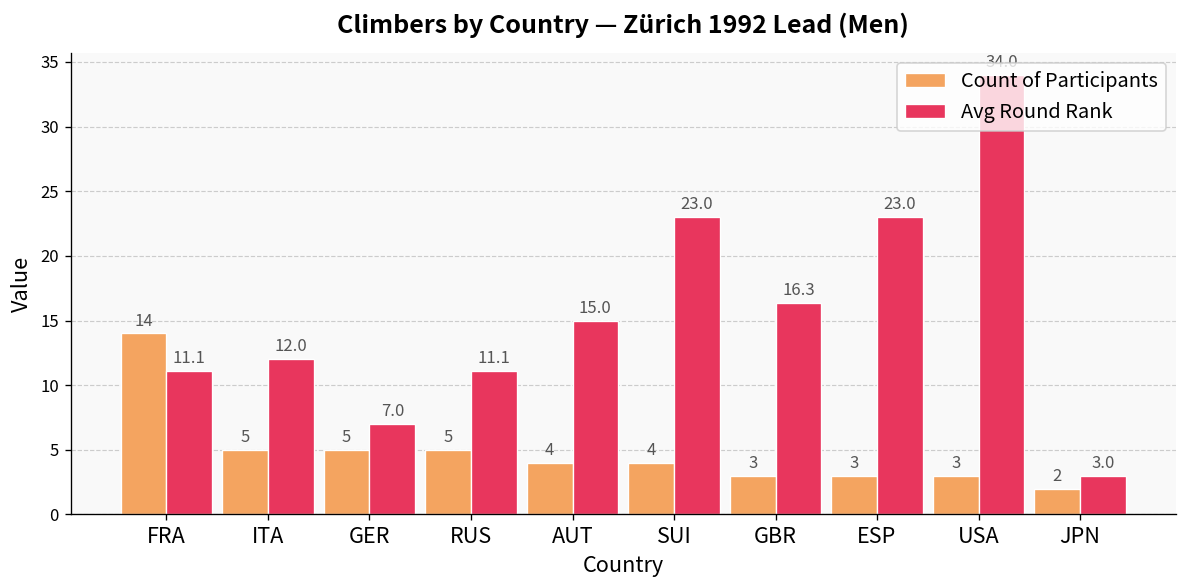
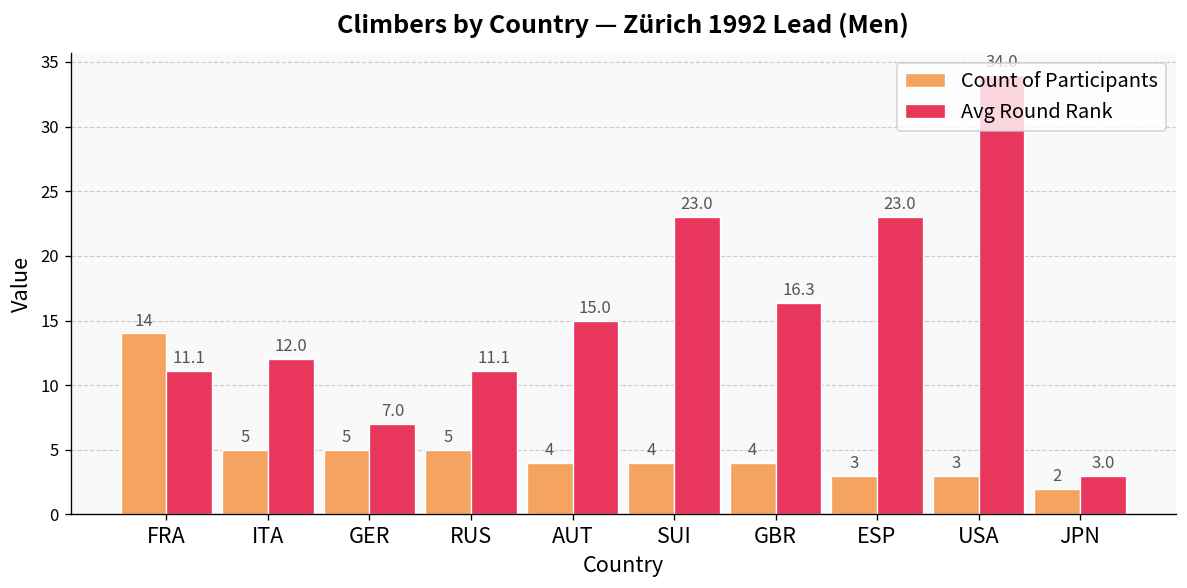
Count of Participants, GBR: 3 -> 4
